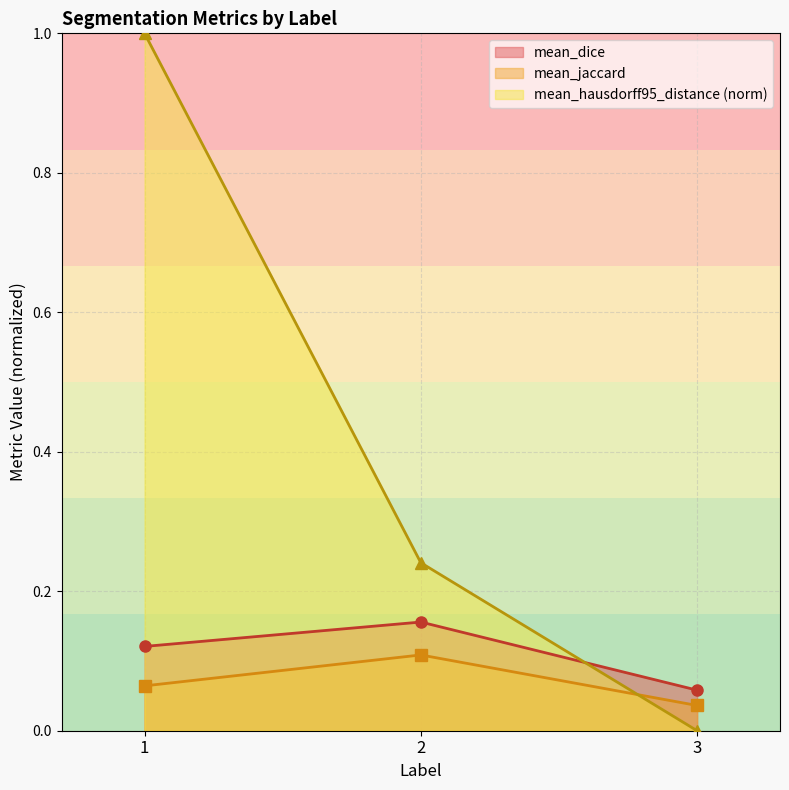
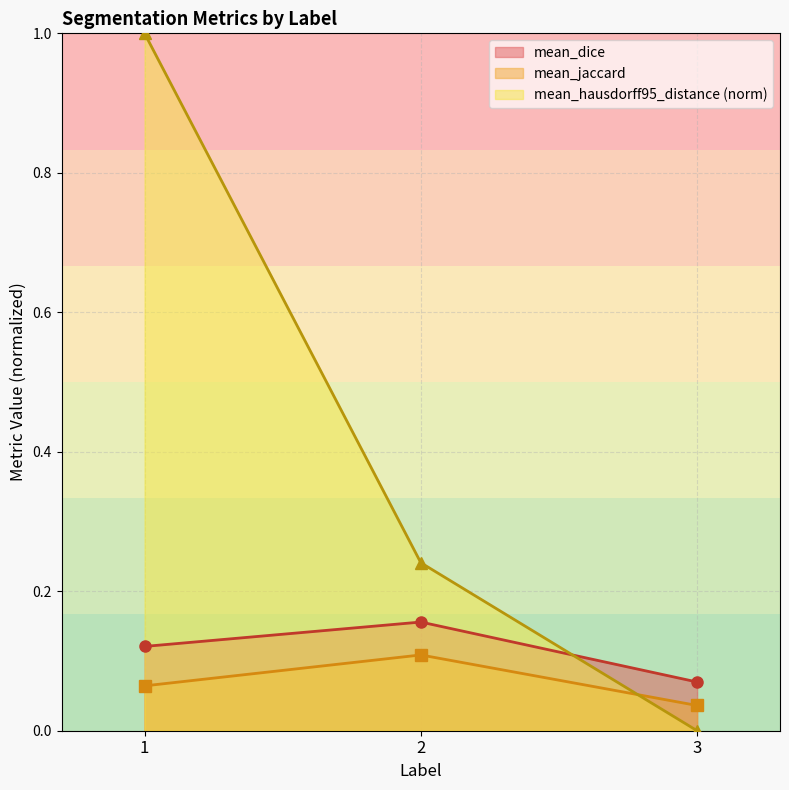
mean_dice, 3: 0.06 -> 0.07
